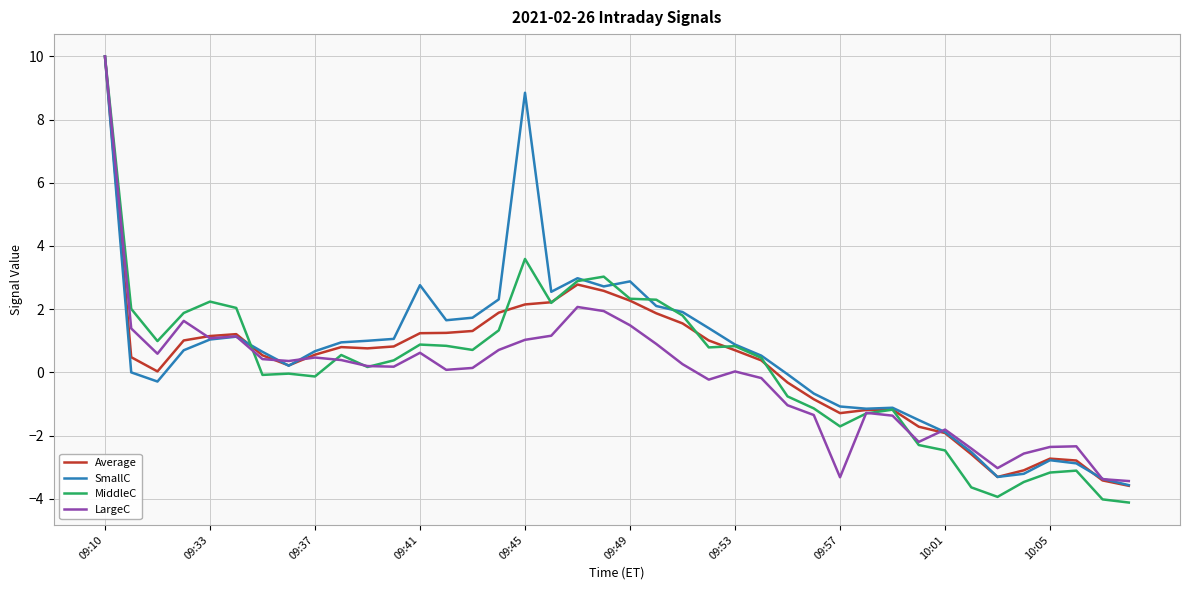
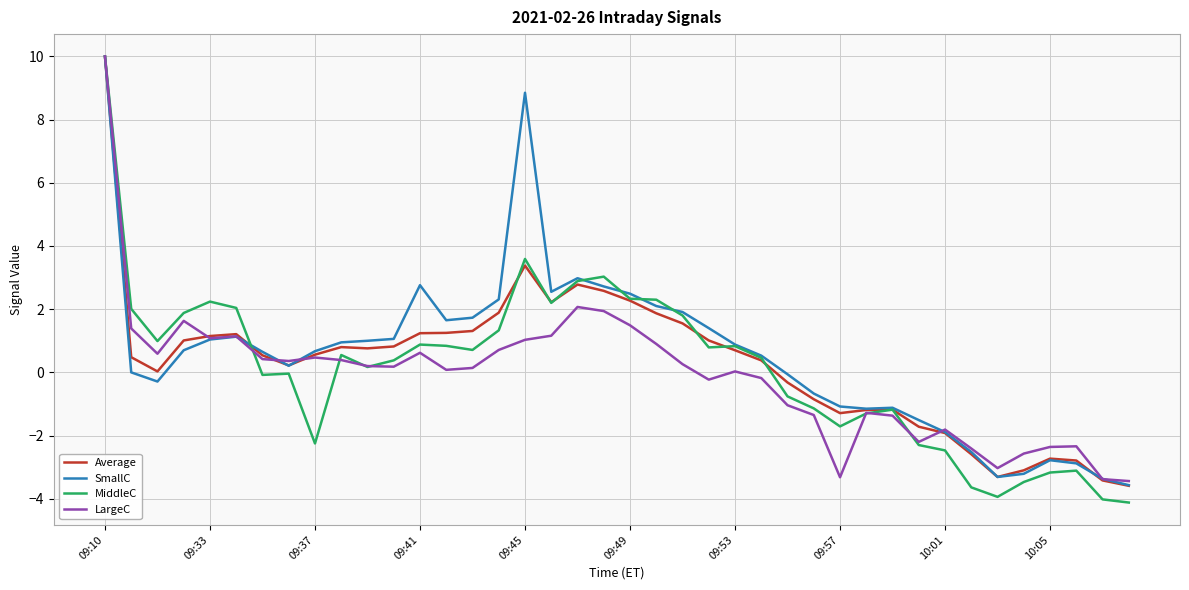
MiddleC, 09:37: -0.1 -> -2.3
Average, 09:45: 2.2 -> 3.4
SmallC, 09:49: 2.9 -> 2.5
